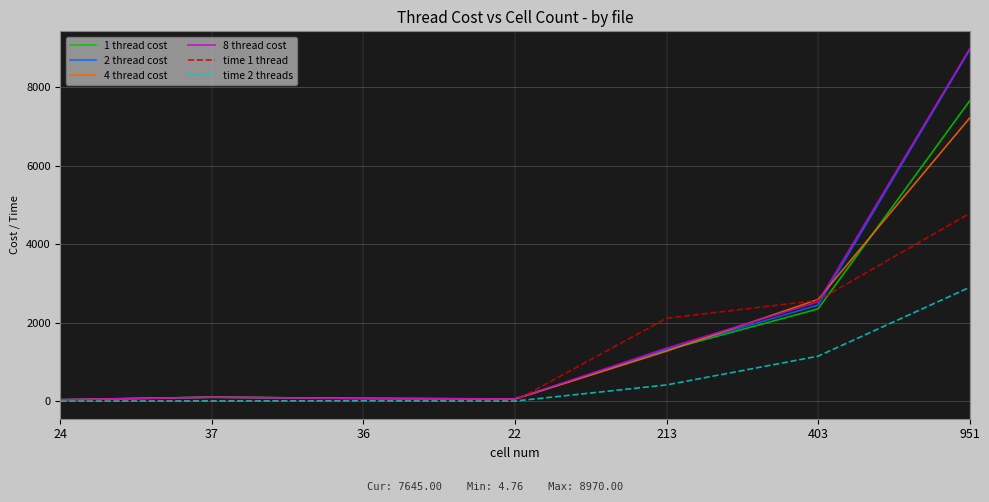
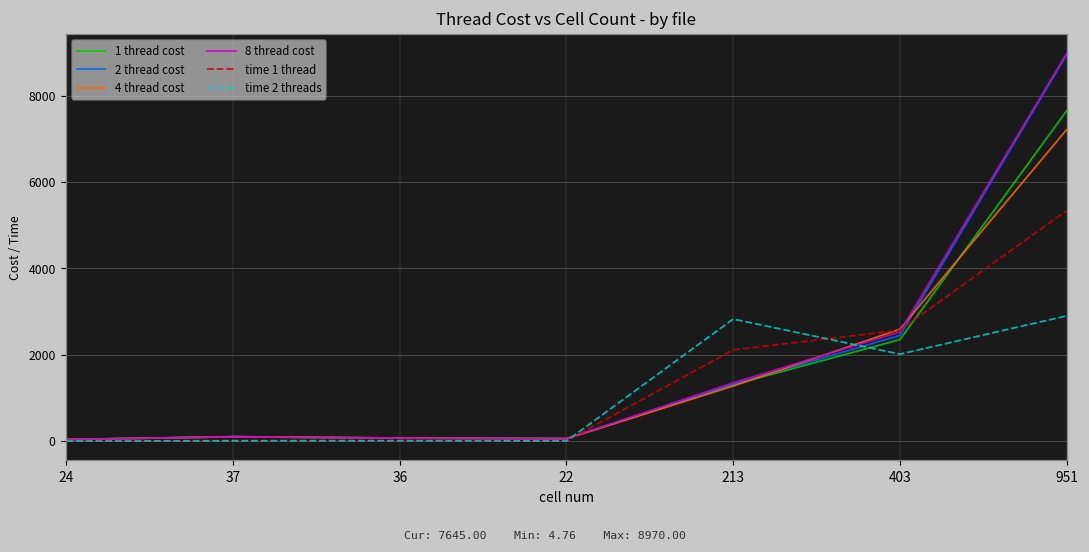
time 2 threads, 213: 400 -> 2800
time 2 threads, 403: 1100 -> 2000
time 1 thread, 951: 4800 -> 5300
